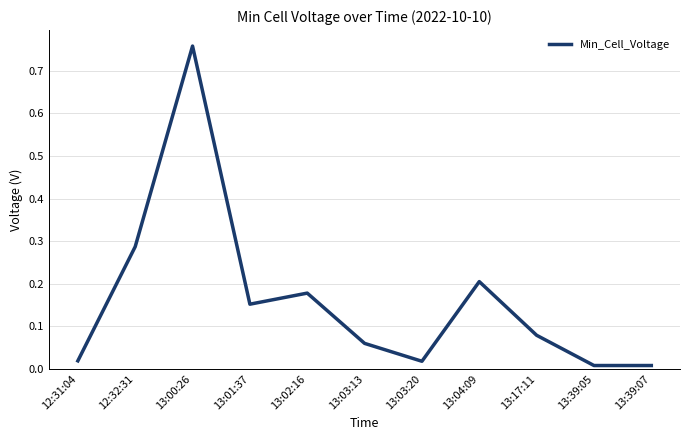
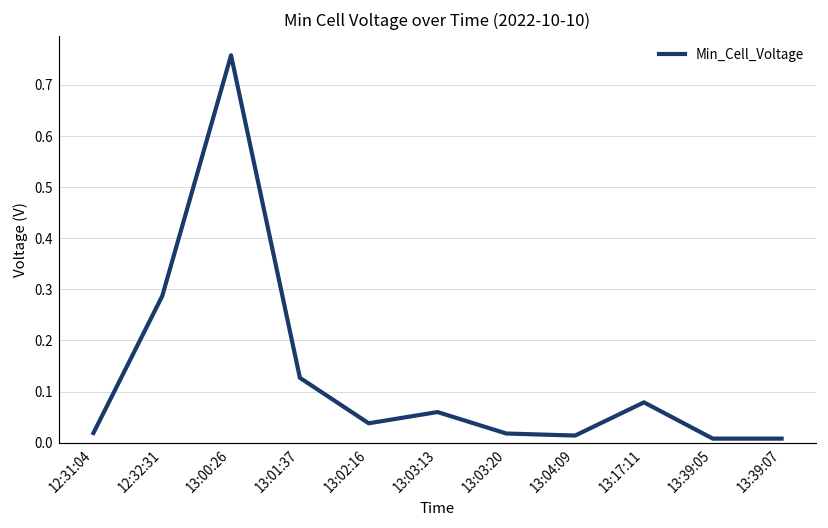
13:01:37: 0.15 -> 0.13
13:02:16: 0.18 -> 0.04
13:04:09: 0.21 -> 0.01
